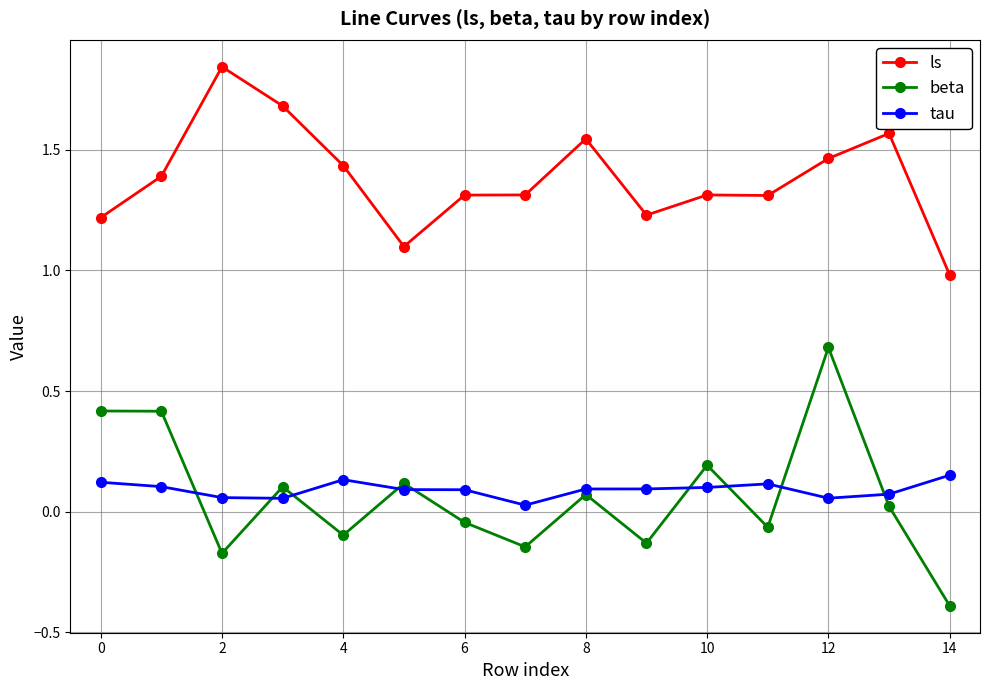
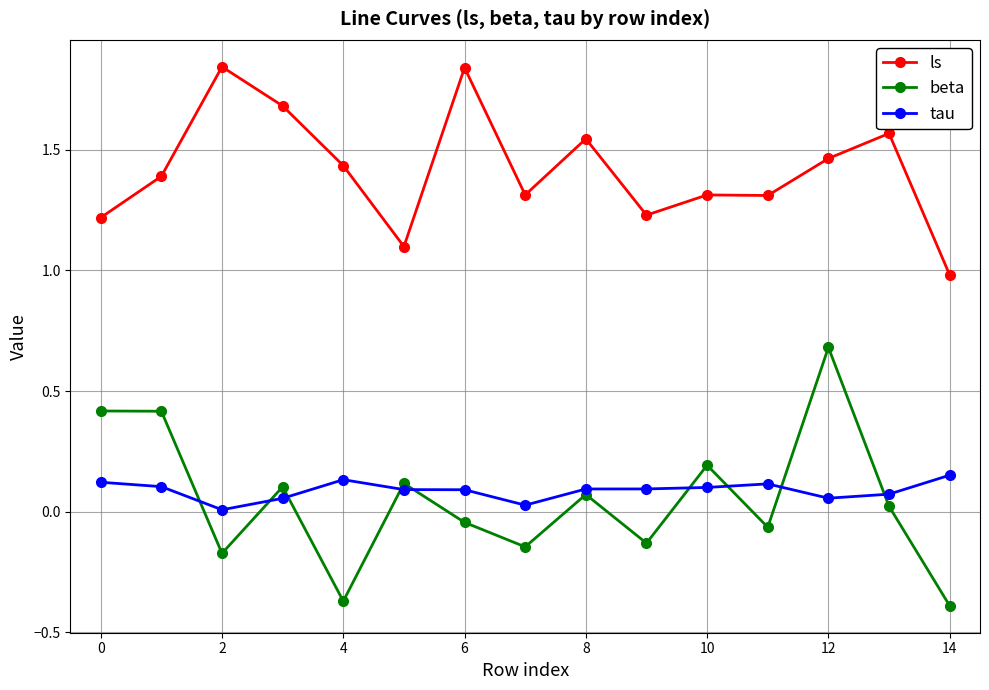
tau, 2: 0.06 -> 0.01
beta, 4: -0.10 -> -0.37
ls, 6: 1.31 -> 1.84
